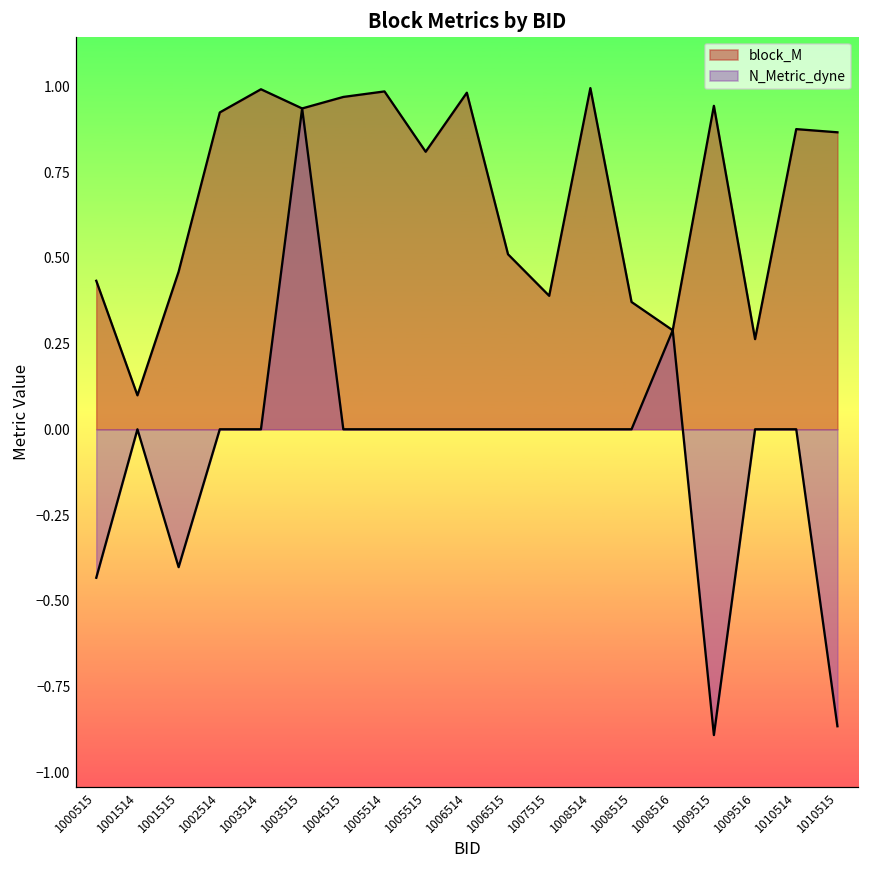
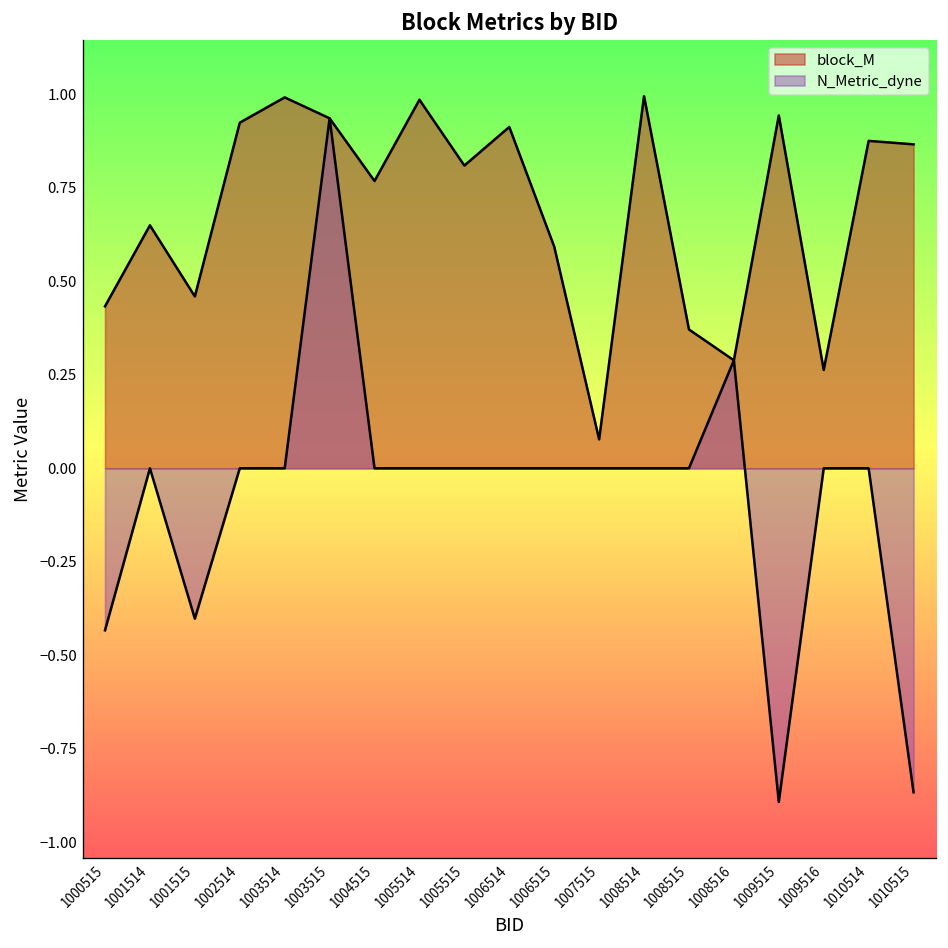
block_M, 1001514: 0.10 -> 0.65
block_M, 1004515: 0.97 -> 0.77
block_M, 1006514: 0.98 -> 0.91
block_M, 1006515: 0.51 -> 0.59
block_M, 1007515: 0.39 -> 0.08
